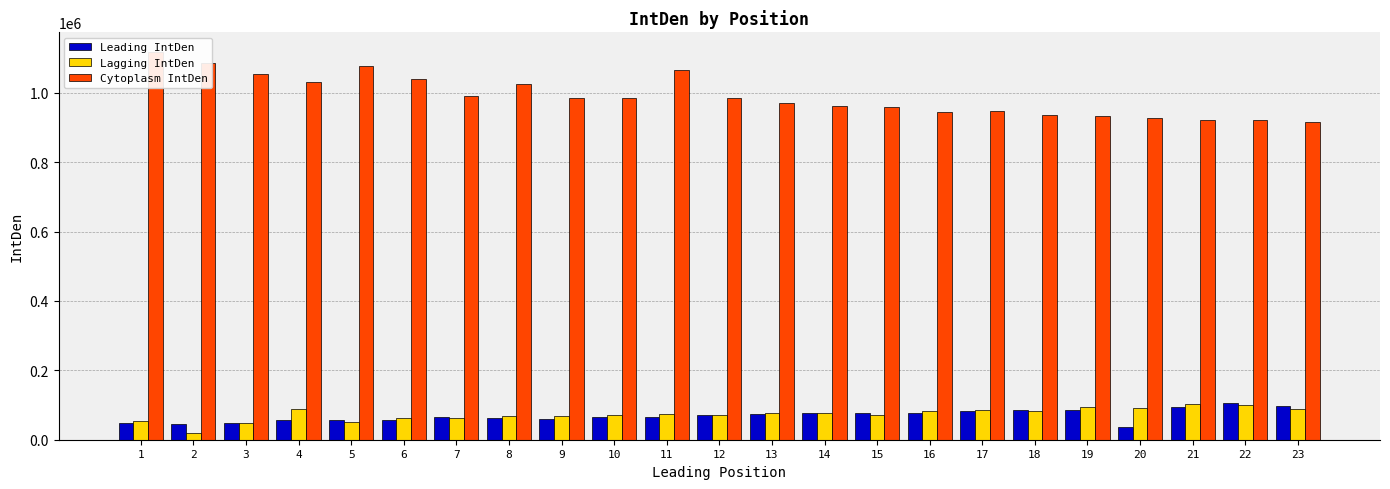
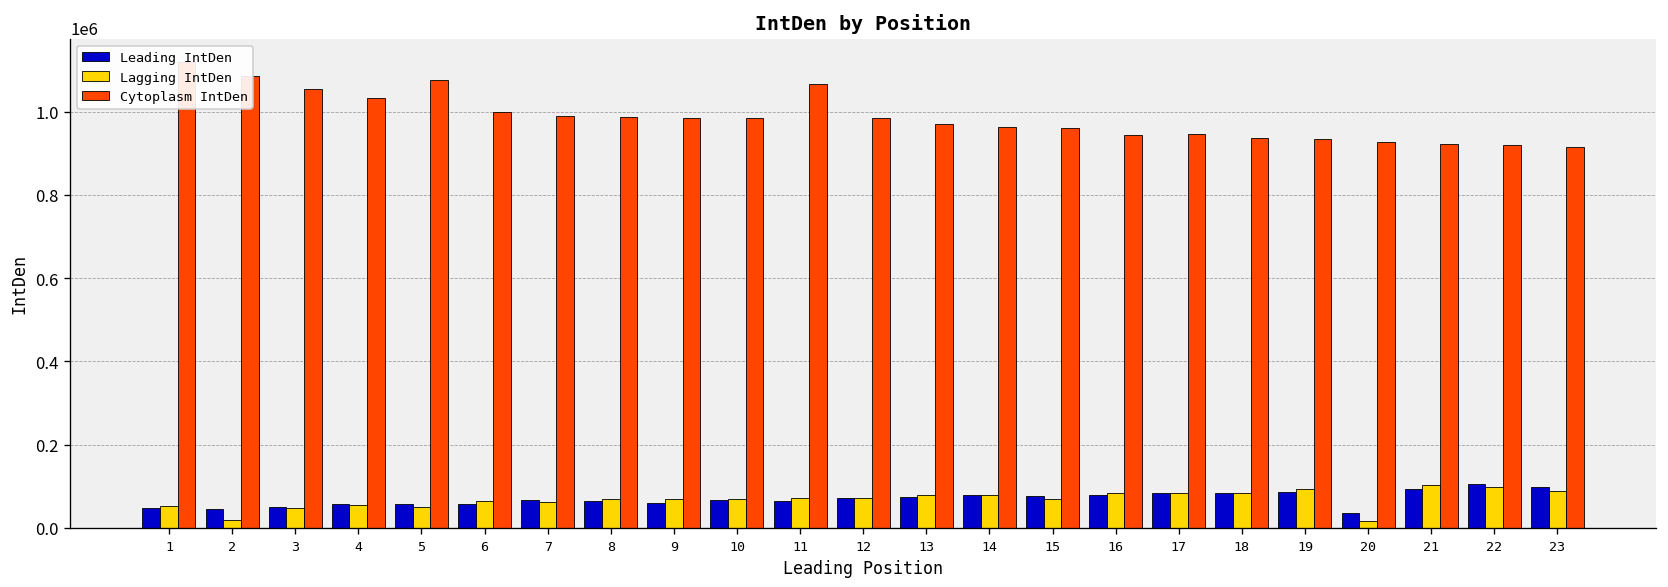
Lagging IntDen, 4: 90000 -> 60000
Cytoplasm IntDen, 6: 1040000 -> 1000000
Cytoplasm IntDen, 8: 1030000 -> 990000
Lagging IntDen, 20: 90000 -> 20000
